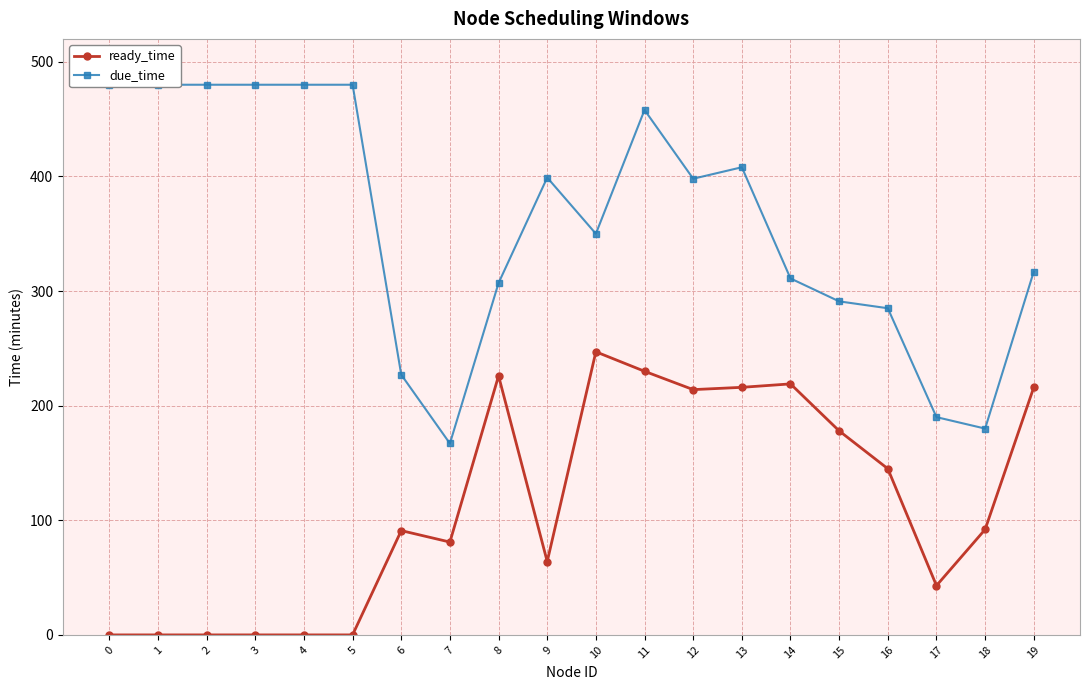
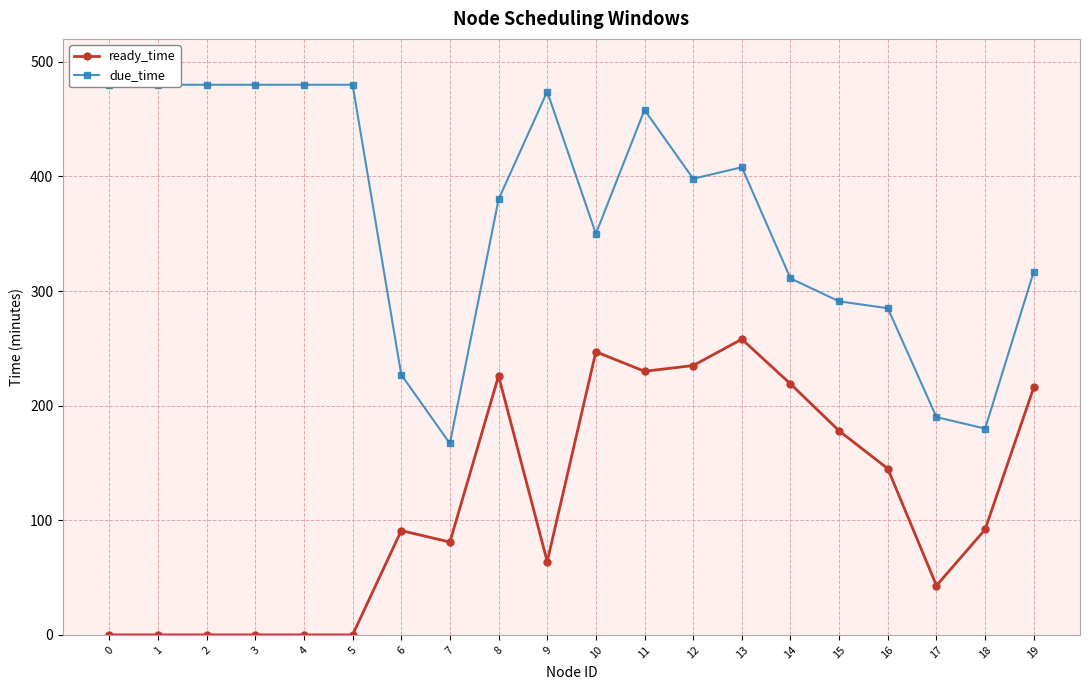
due_time, 8: 307 -> 380
due_time, 9: 399 -> 474
ready_time, 12: 214 -> 235
ready_time, 13: 216 -> 258
